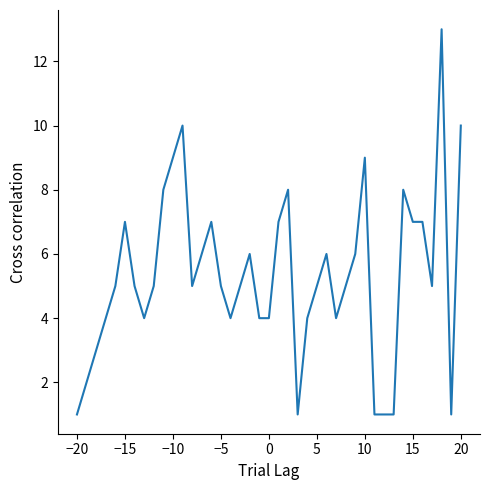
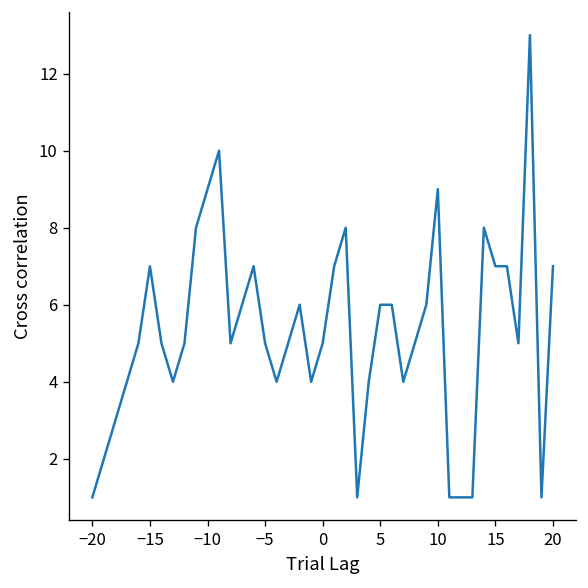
0: 4 -> 5
5: 5 -> 6
20: 10 -> 7
